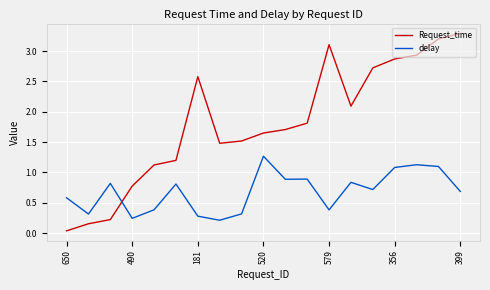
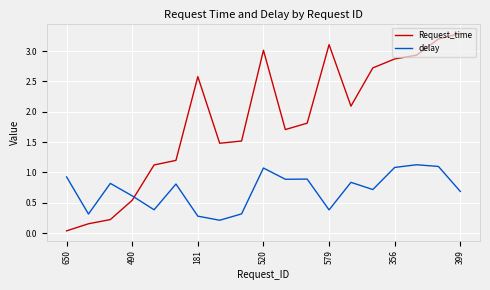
delay, 650: 0.6 -> 0.9
Request_time, 490: 0.8 -> 0.5
delay, 490: 0.2 -> 0.6
Request_time, 520: 1.6 -> 3.0
delay, 520: 1.3 -> 1.1
